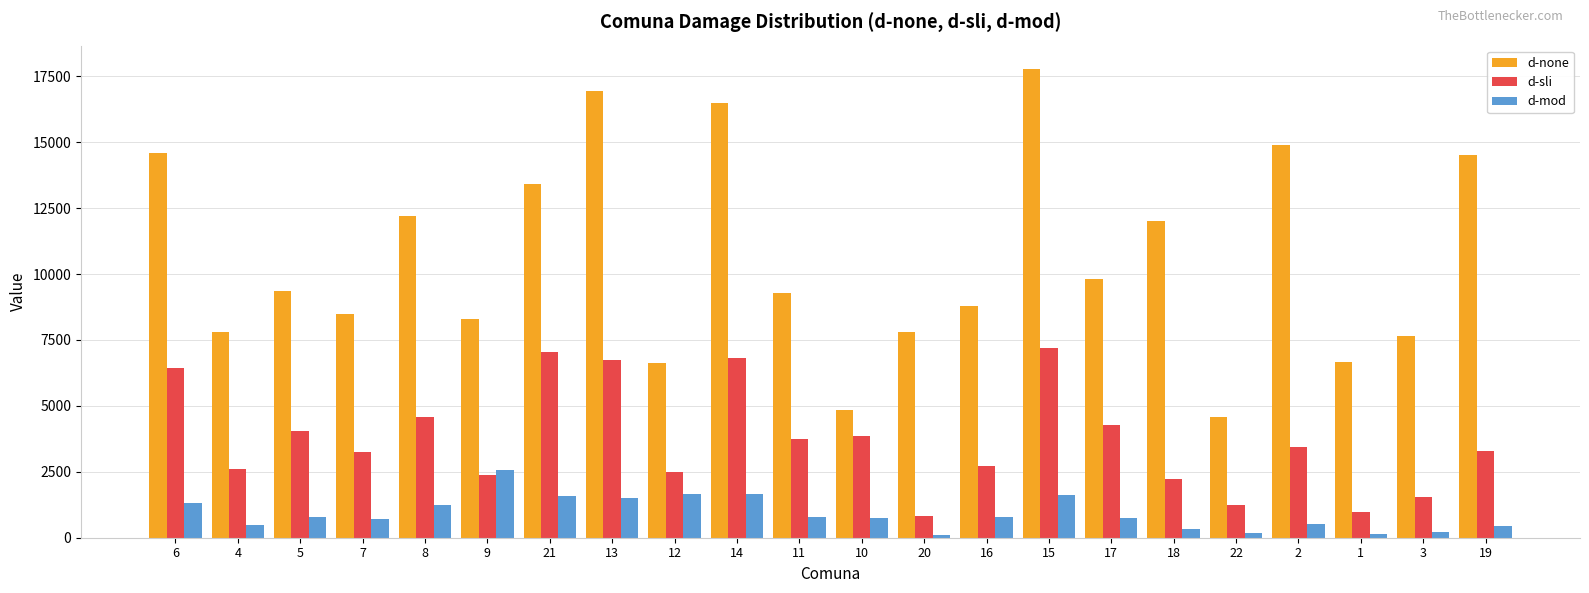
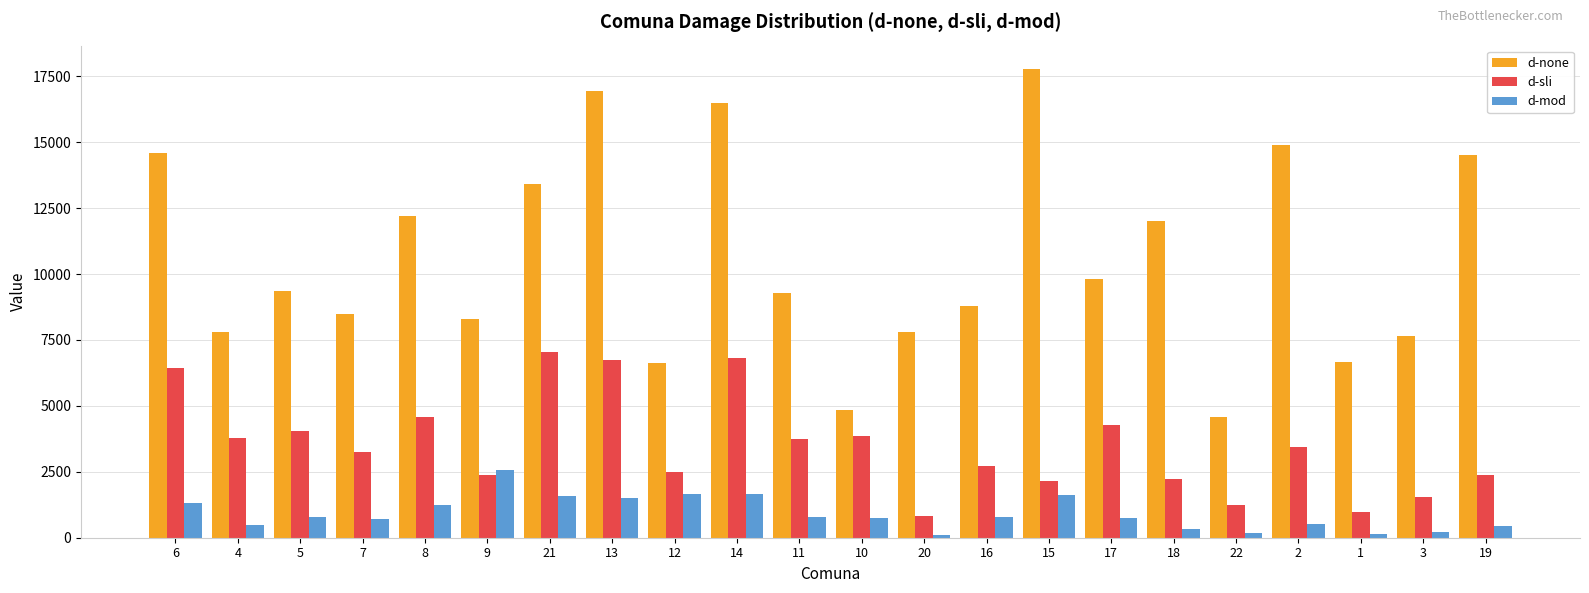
d-sli, 4: 2600 -> 3800
d-sli, 15: 7200 -> 2100
d-sli, 19: 3300 -> 2400
